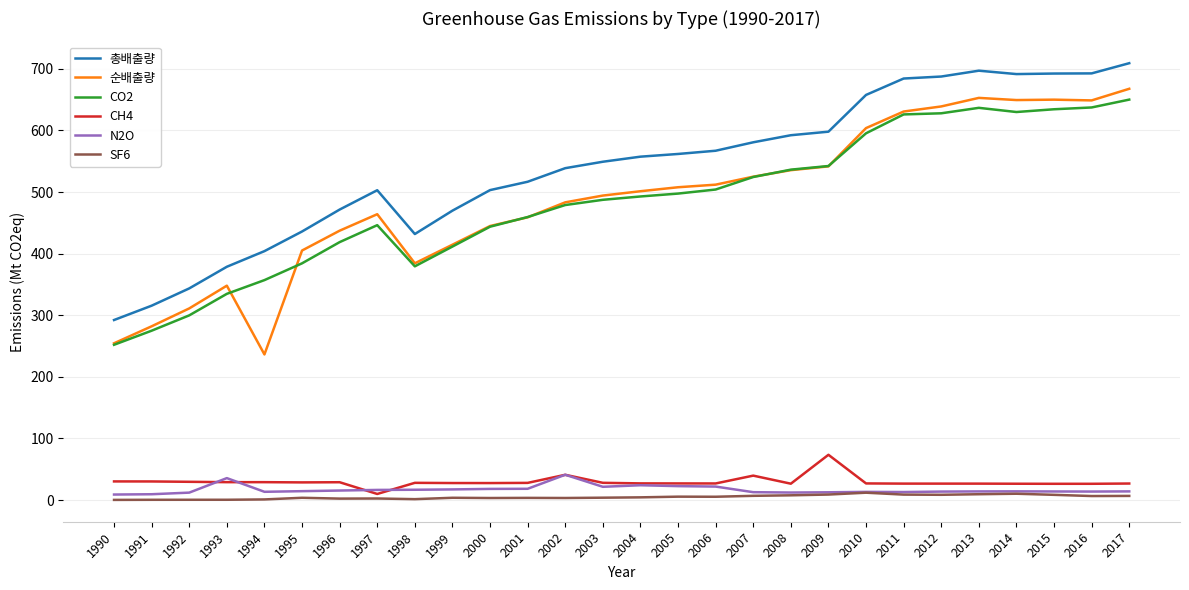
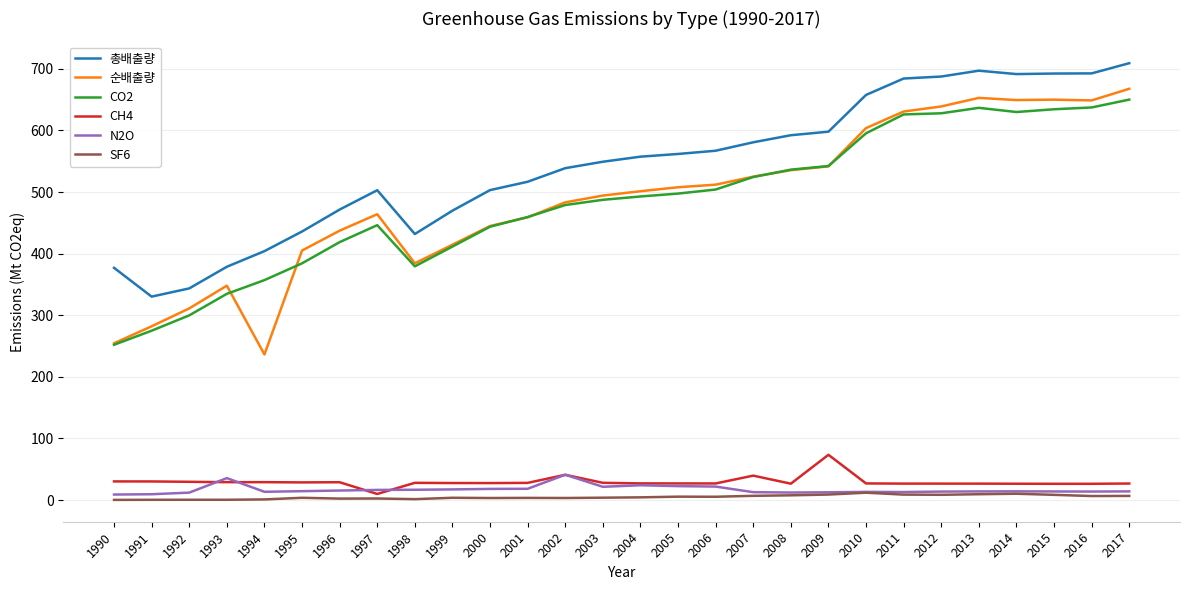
총배출량, 1990: 290 -> 380
총배출량, 1991: 320 -> 330
